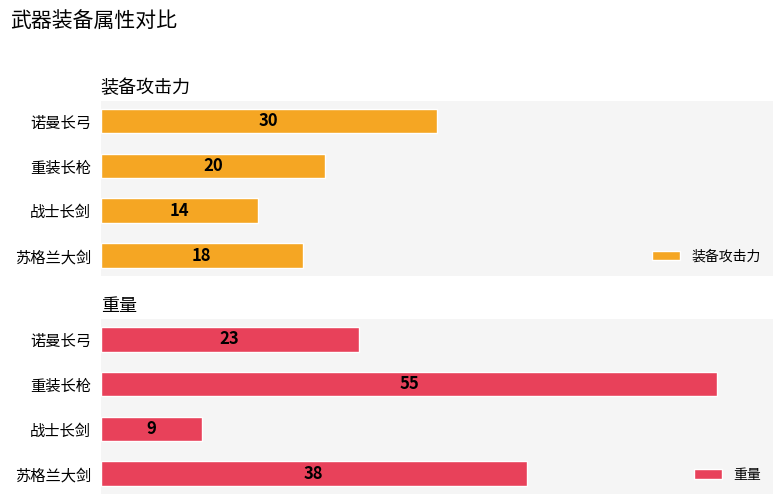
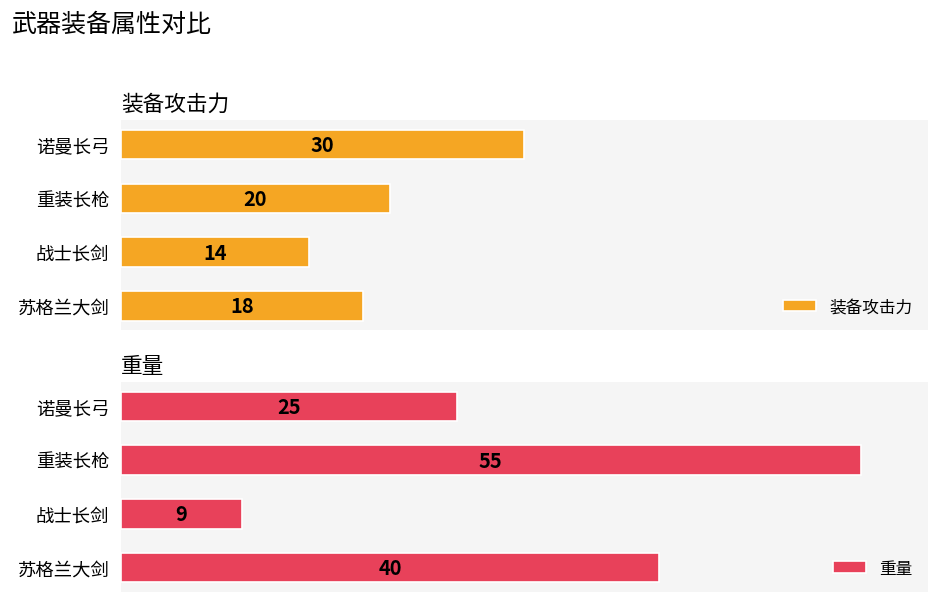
重量, 诺曼长弓: 23 -> 25
重量, 苏格兰大剑: 38 -> 40
